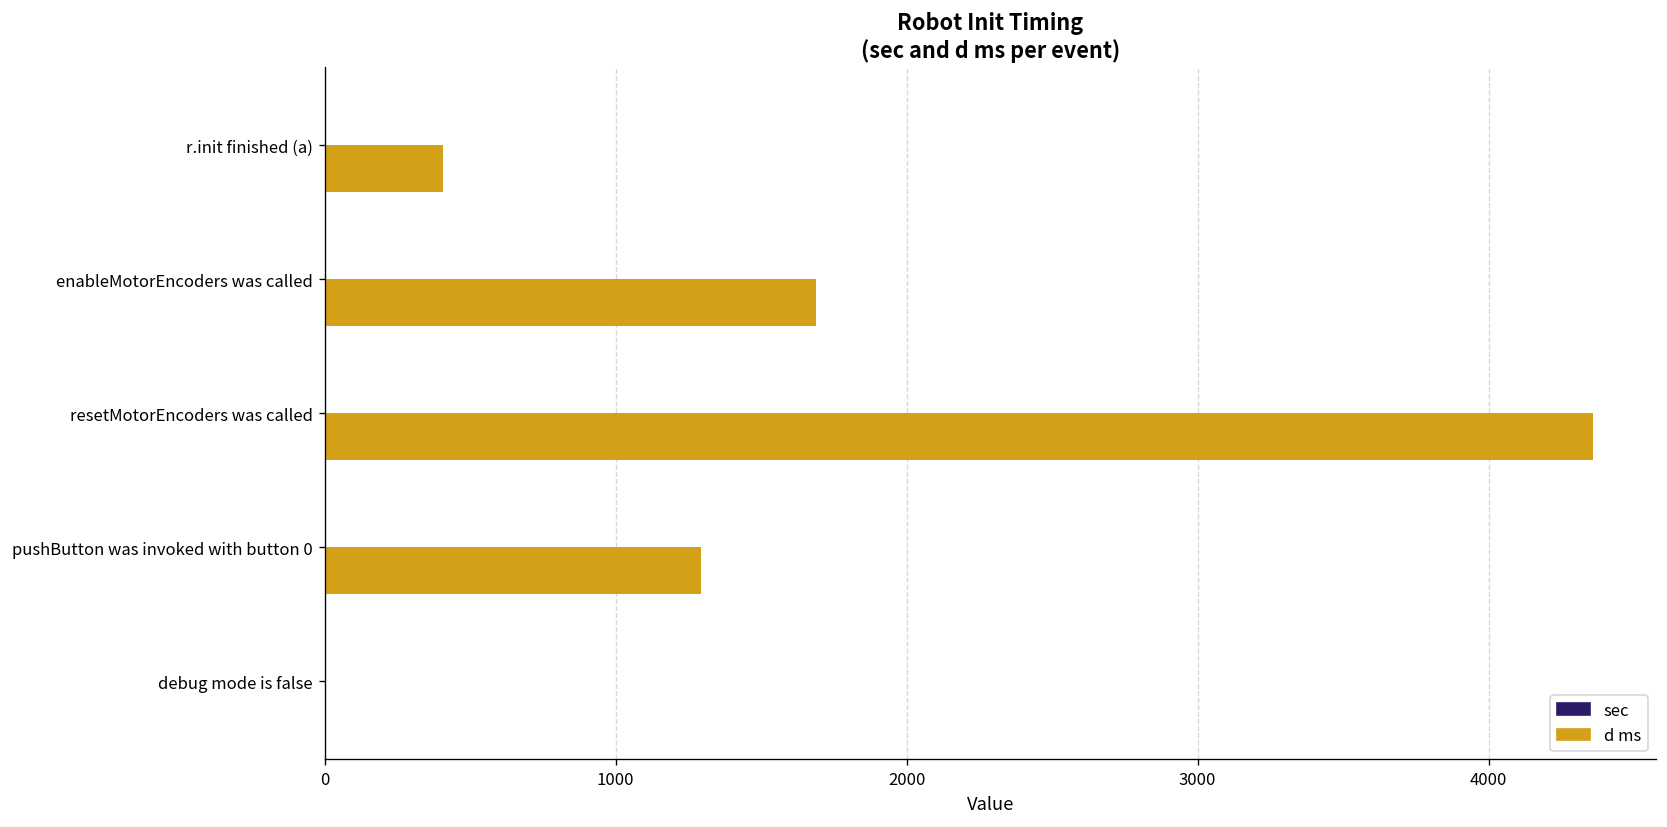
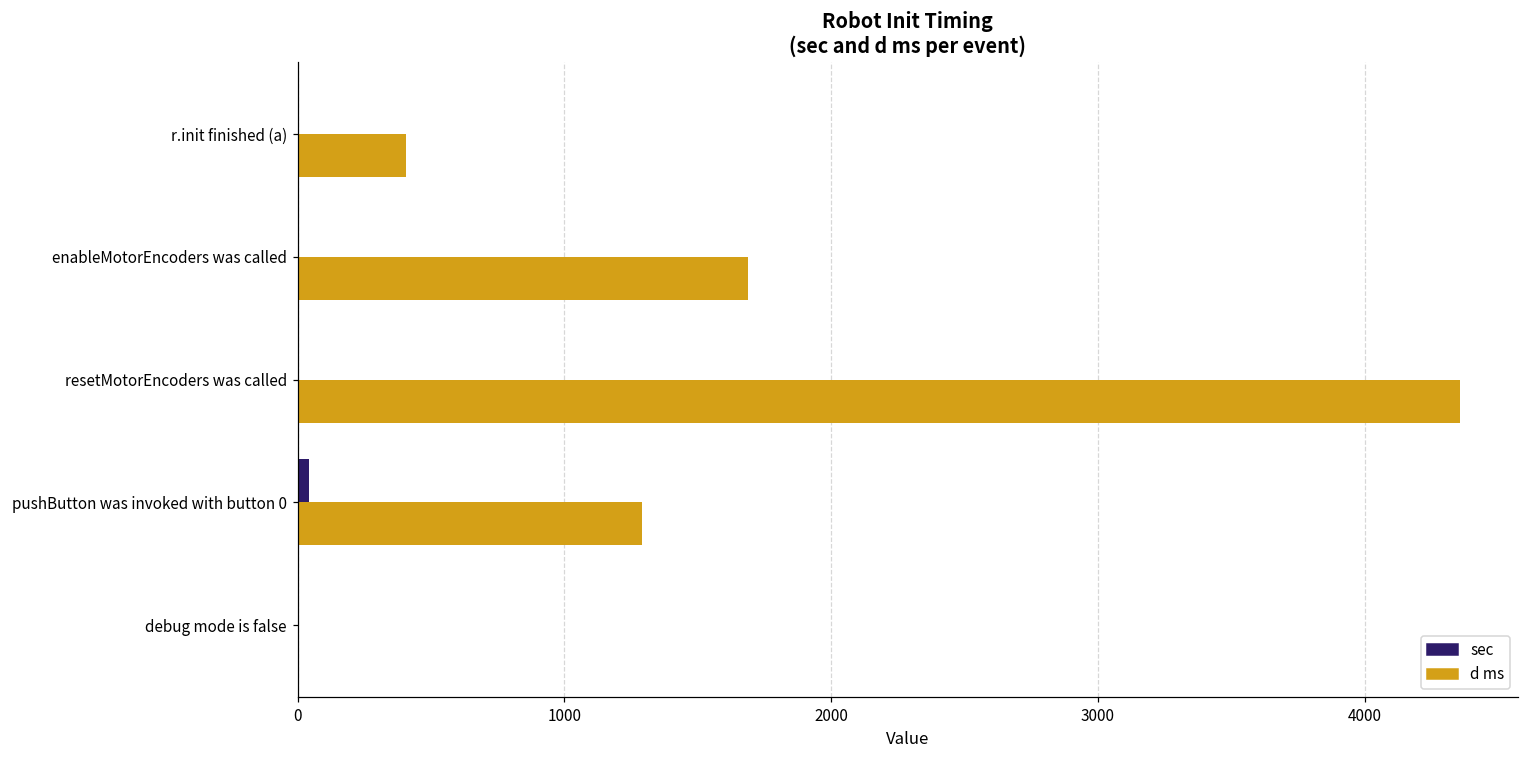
sec, pushButton was invoked with button 0: 0 -> 40
